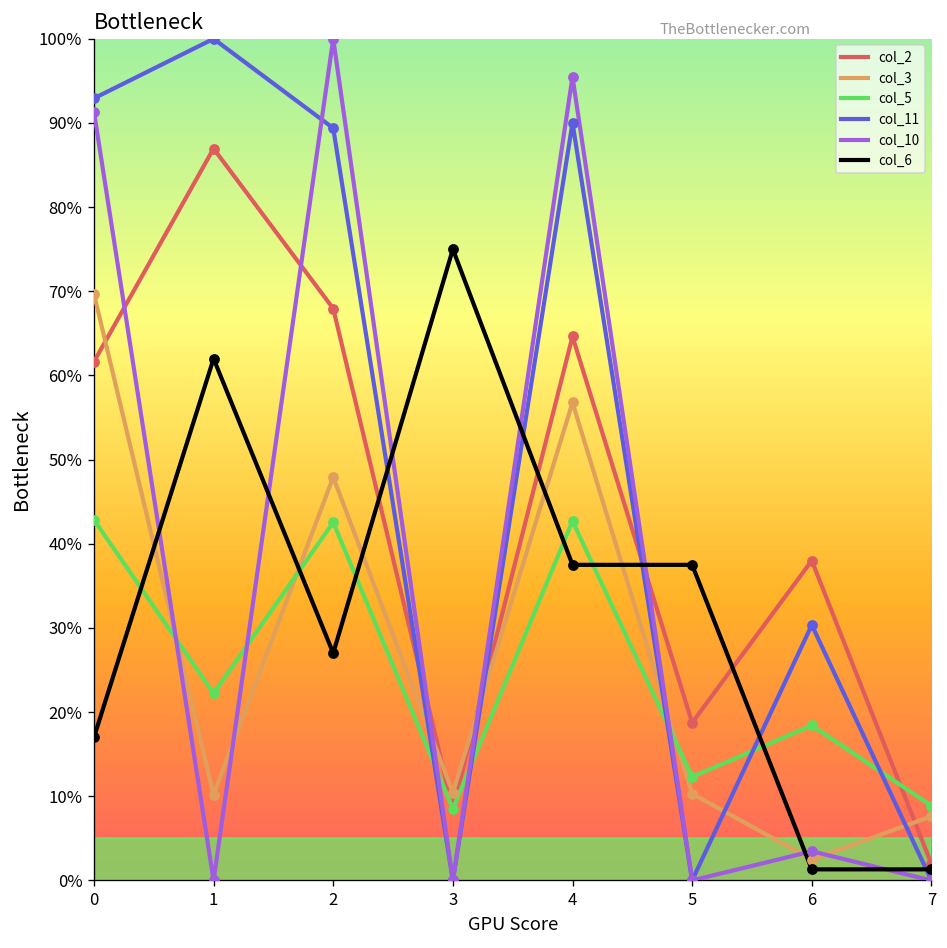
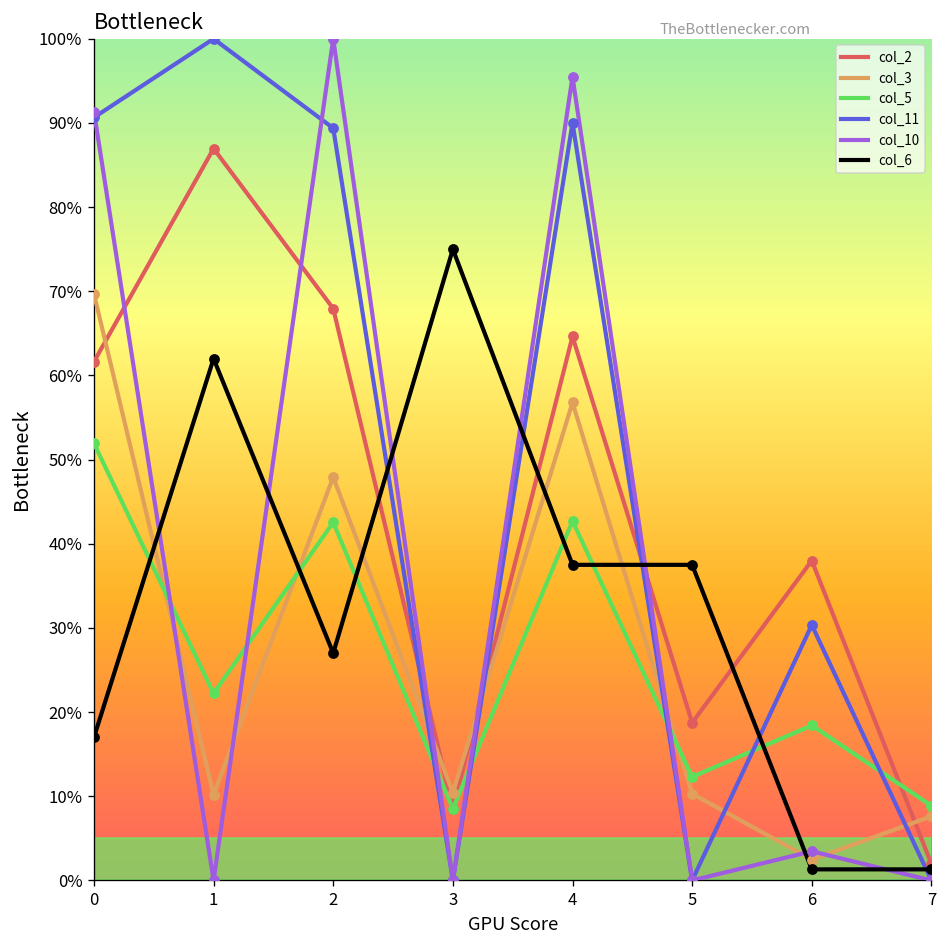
col_5, 0: 43% -> 52%
col_11, 0: 93% -> 91%
